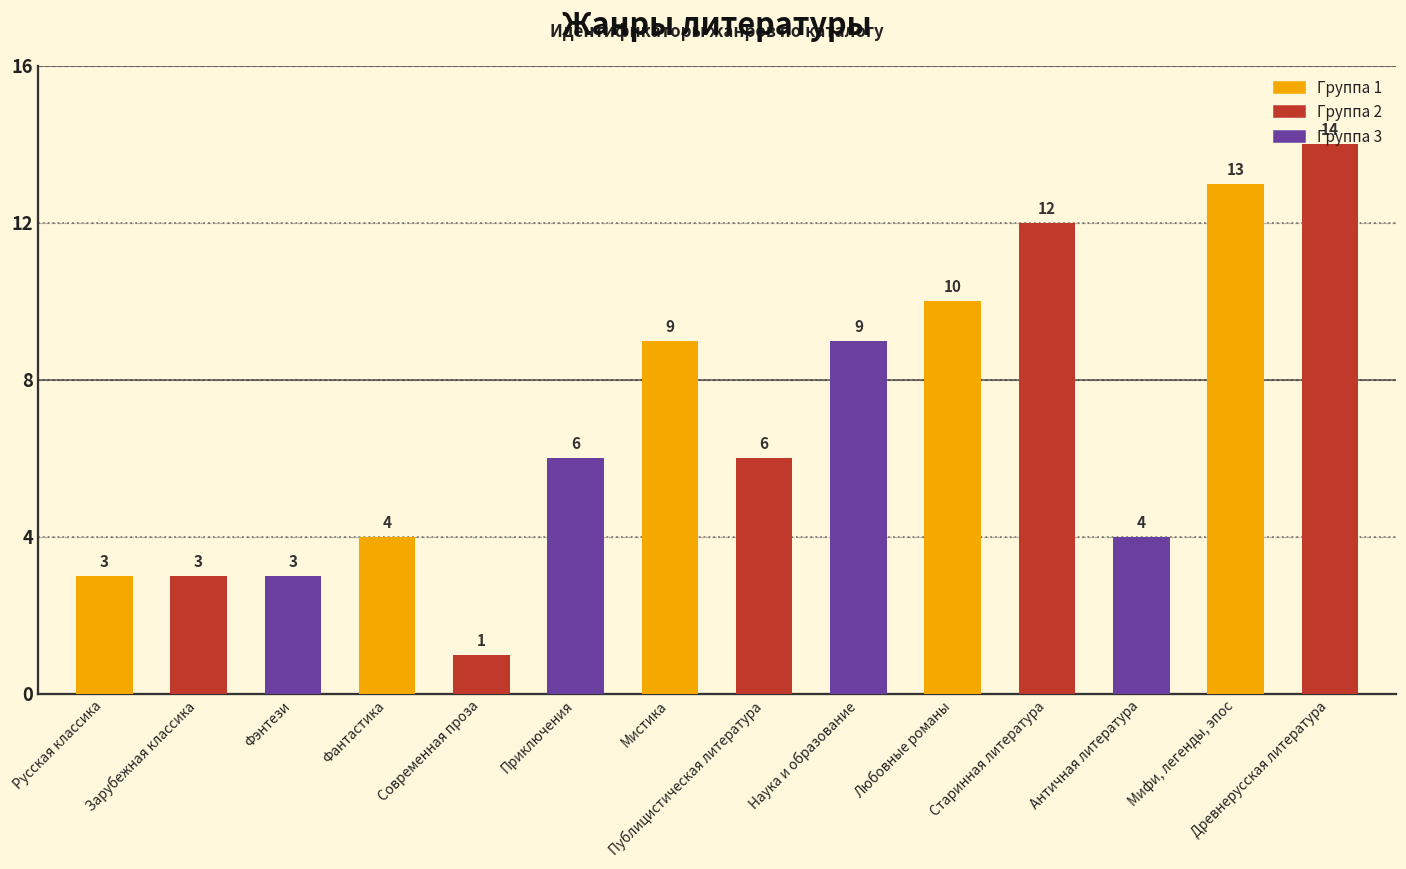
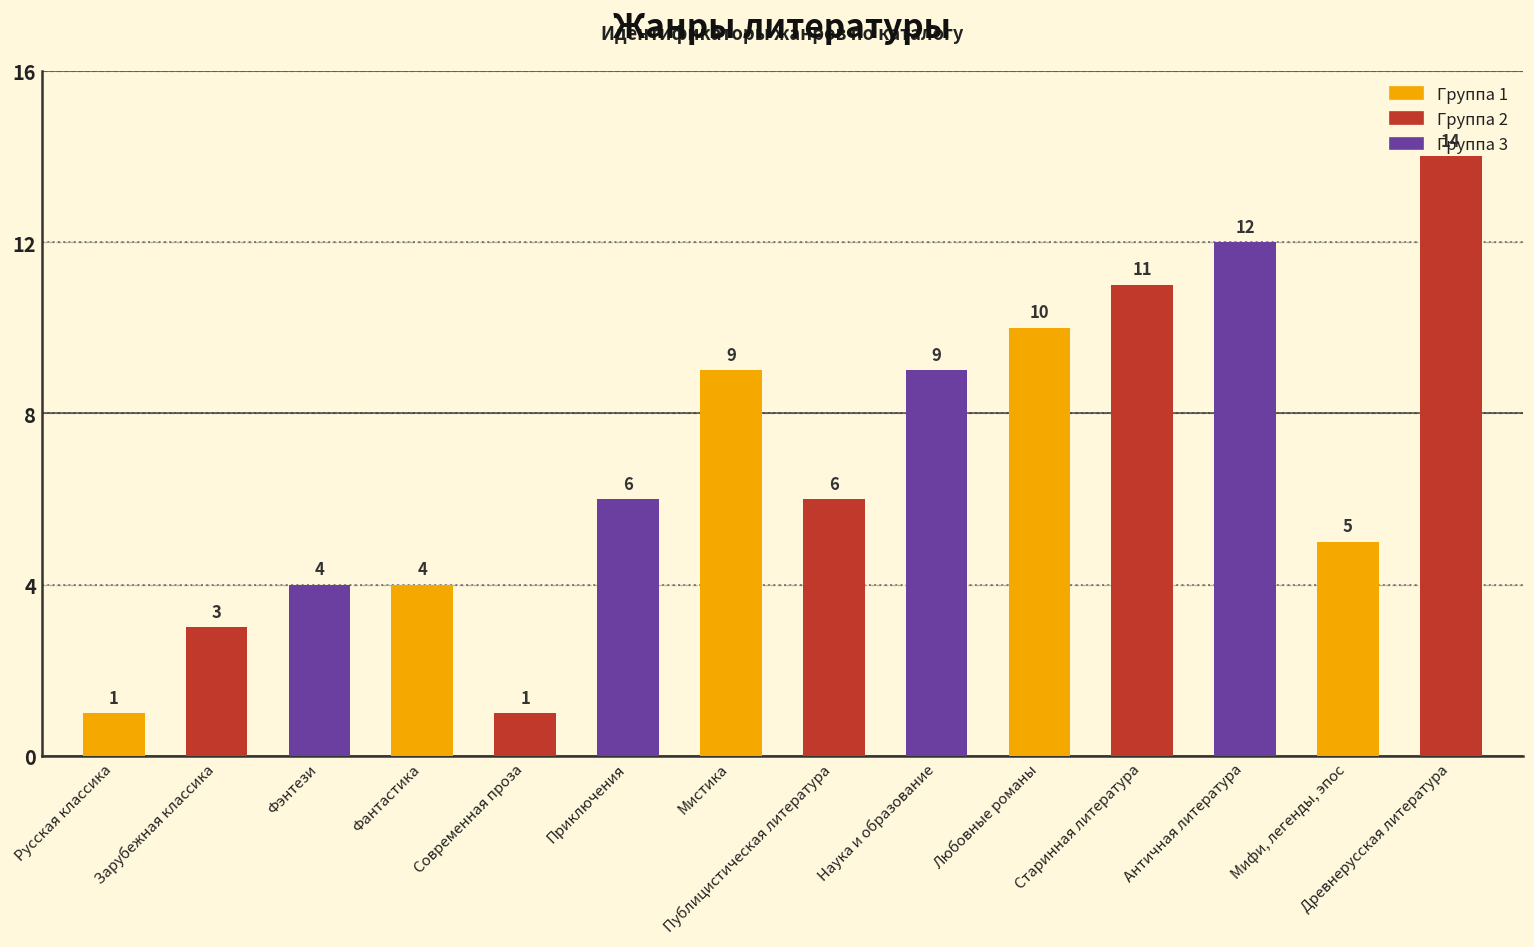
Русская классика: 3 -> 1
Фэнтези: 3 -> 4
Старинная литература: 12 -> 11
Античная литература: 4 -> 12
Мифи, легенды, эпос: 13 -> 5
